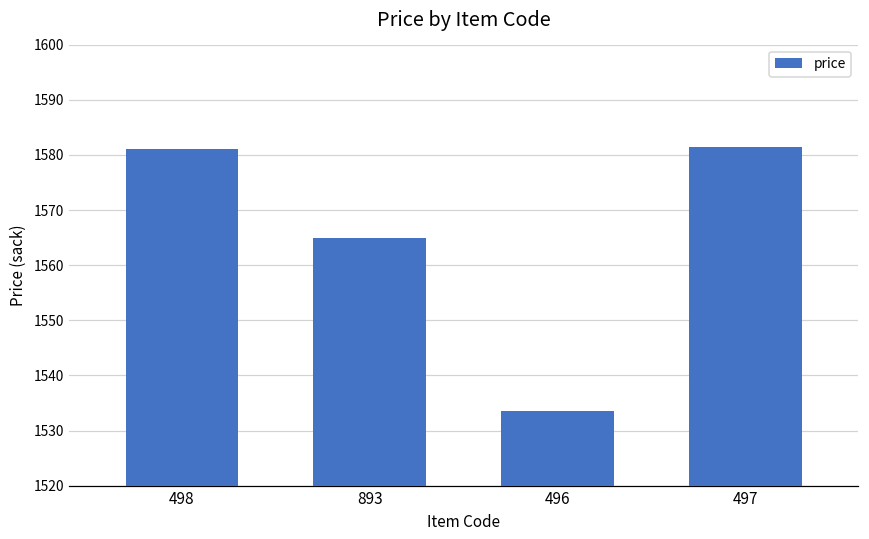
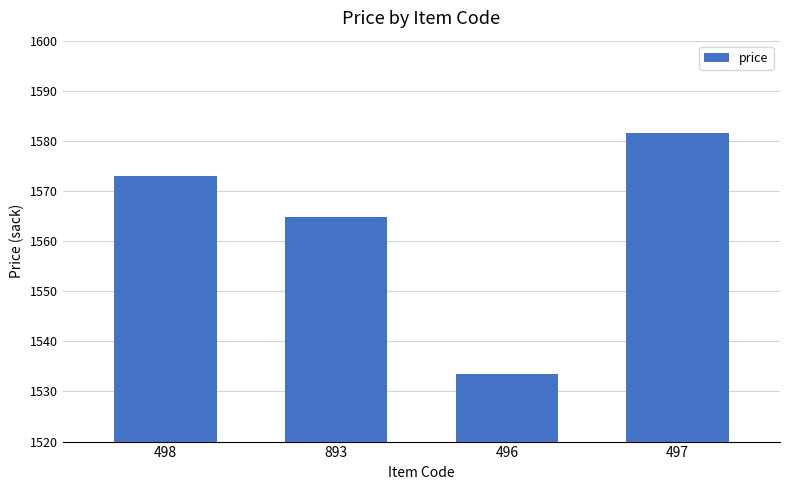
498: 1581 -> 1573
